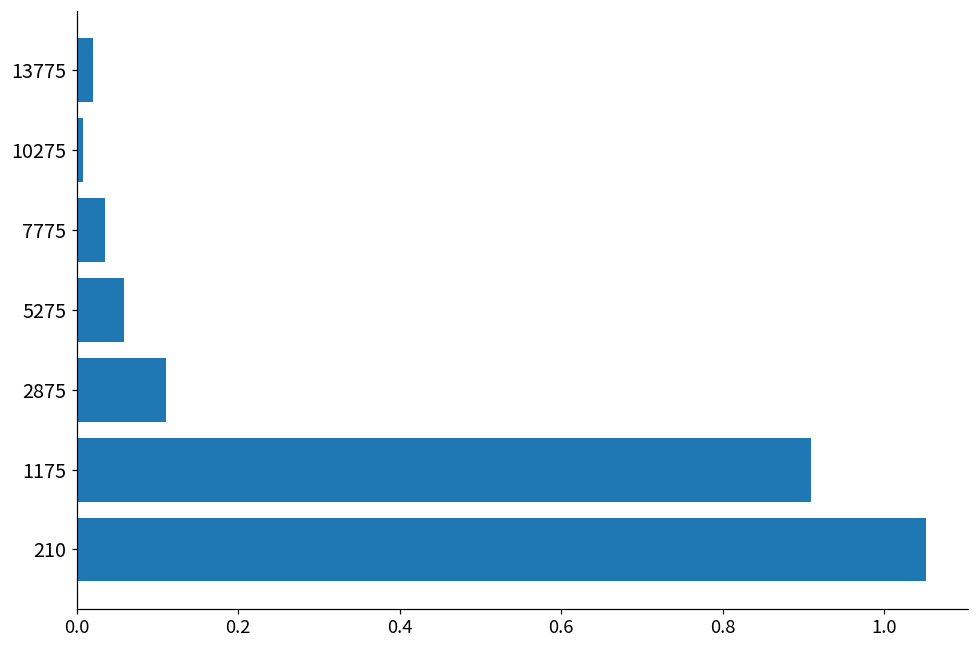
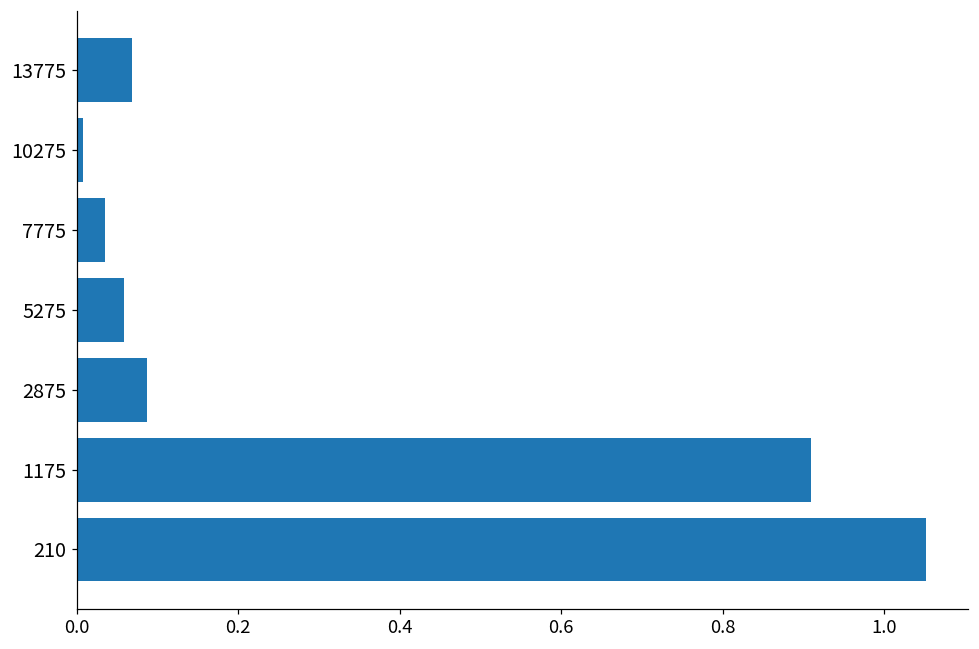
13775: 0.02 -> 0.07
2875: 0.11 -> 0.09
